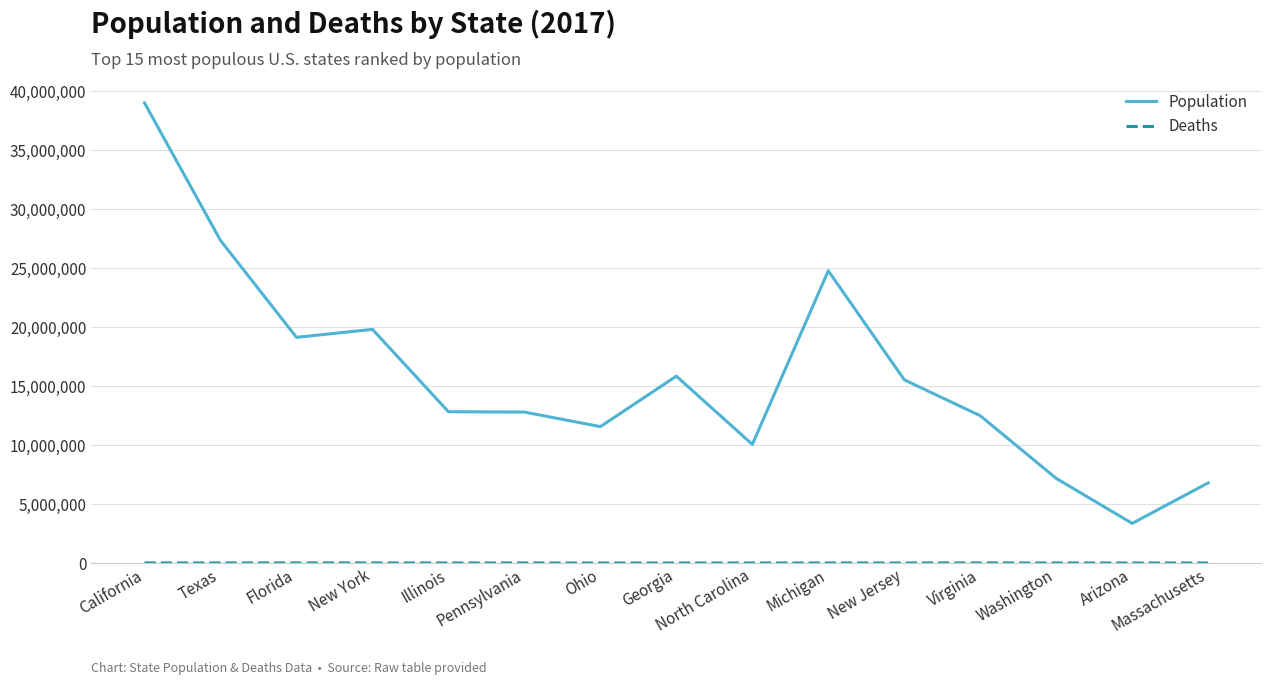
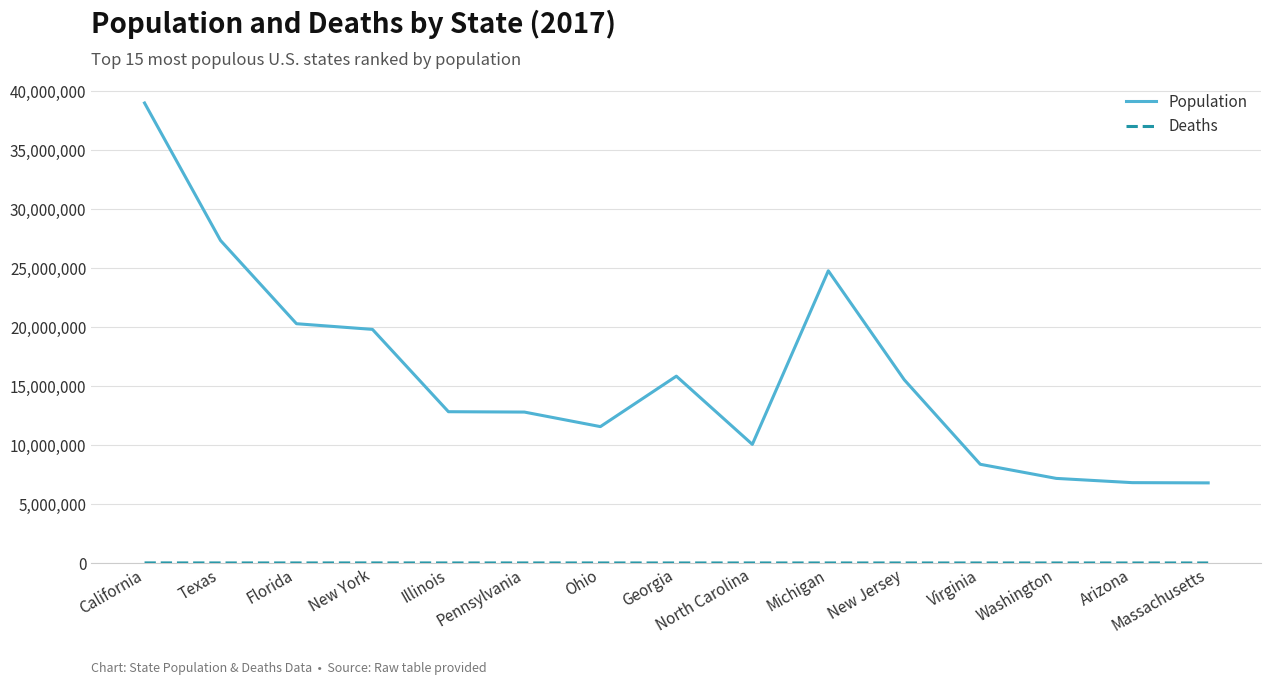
Population, Florida: 19,100,000 -> 20,300,000
Population, Virginia: 12,500,000 -> 8,400,000
Population, Arizona: 3,400,000 -> 6,800,000
